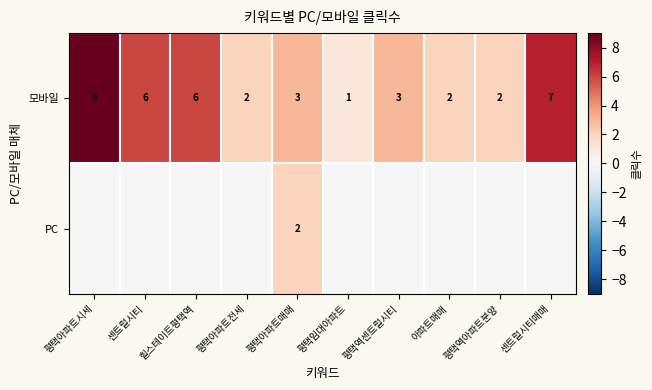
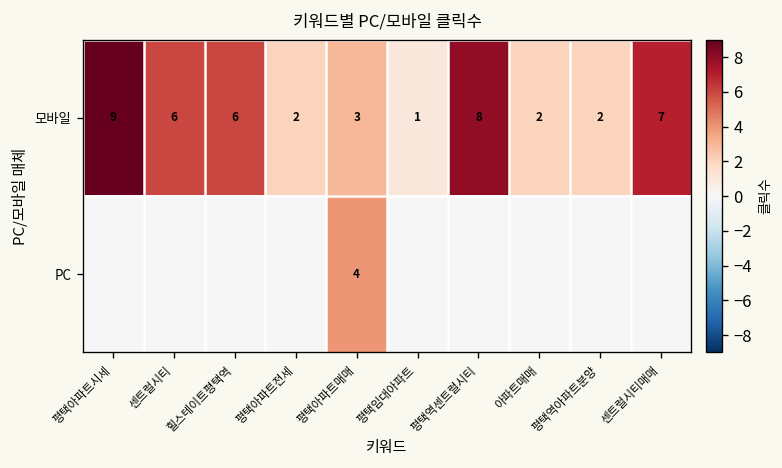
모바일, 평택역센트럴시티: 3 -> 8
PC, 평택아파트매매: 2 -> 4
